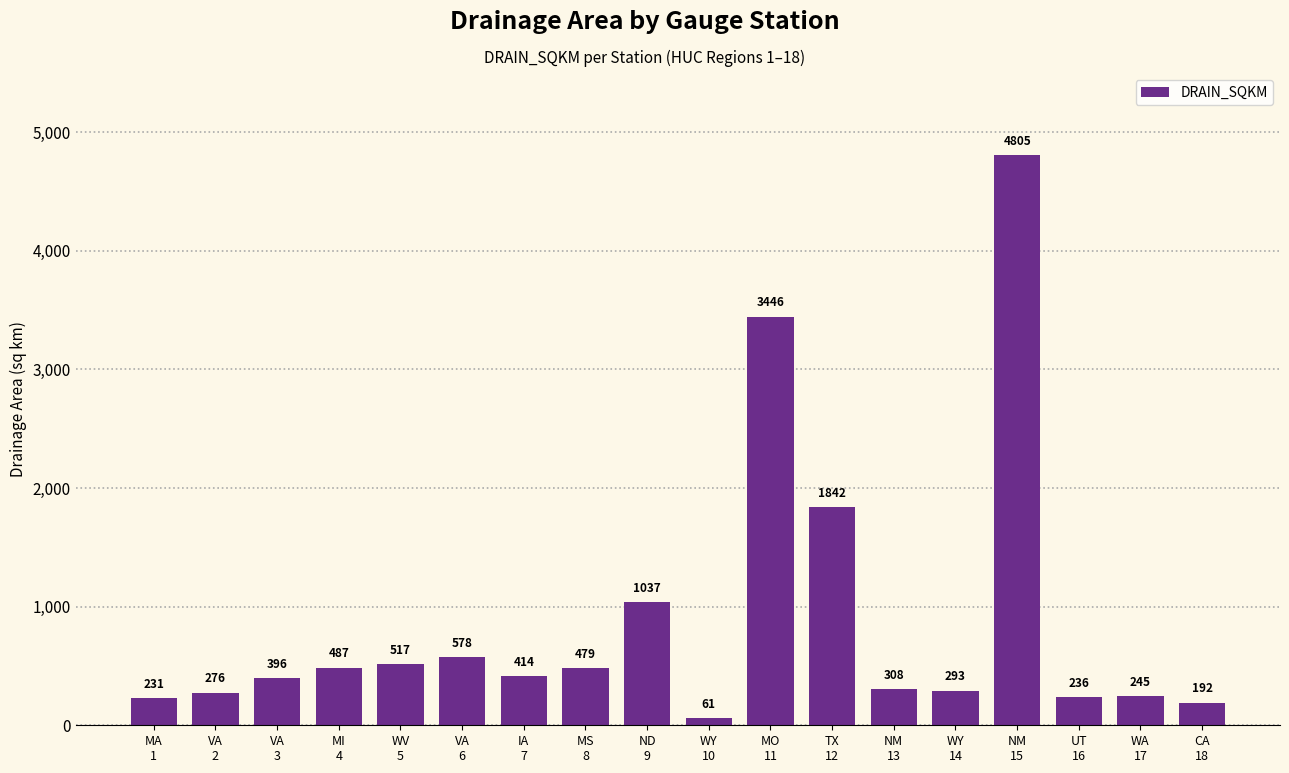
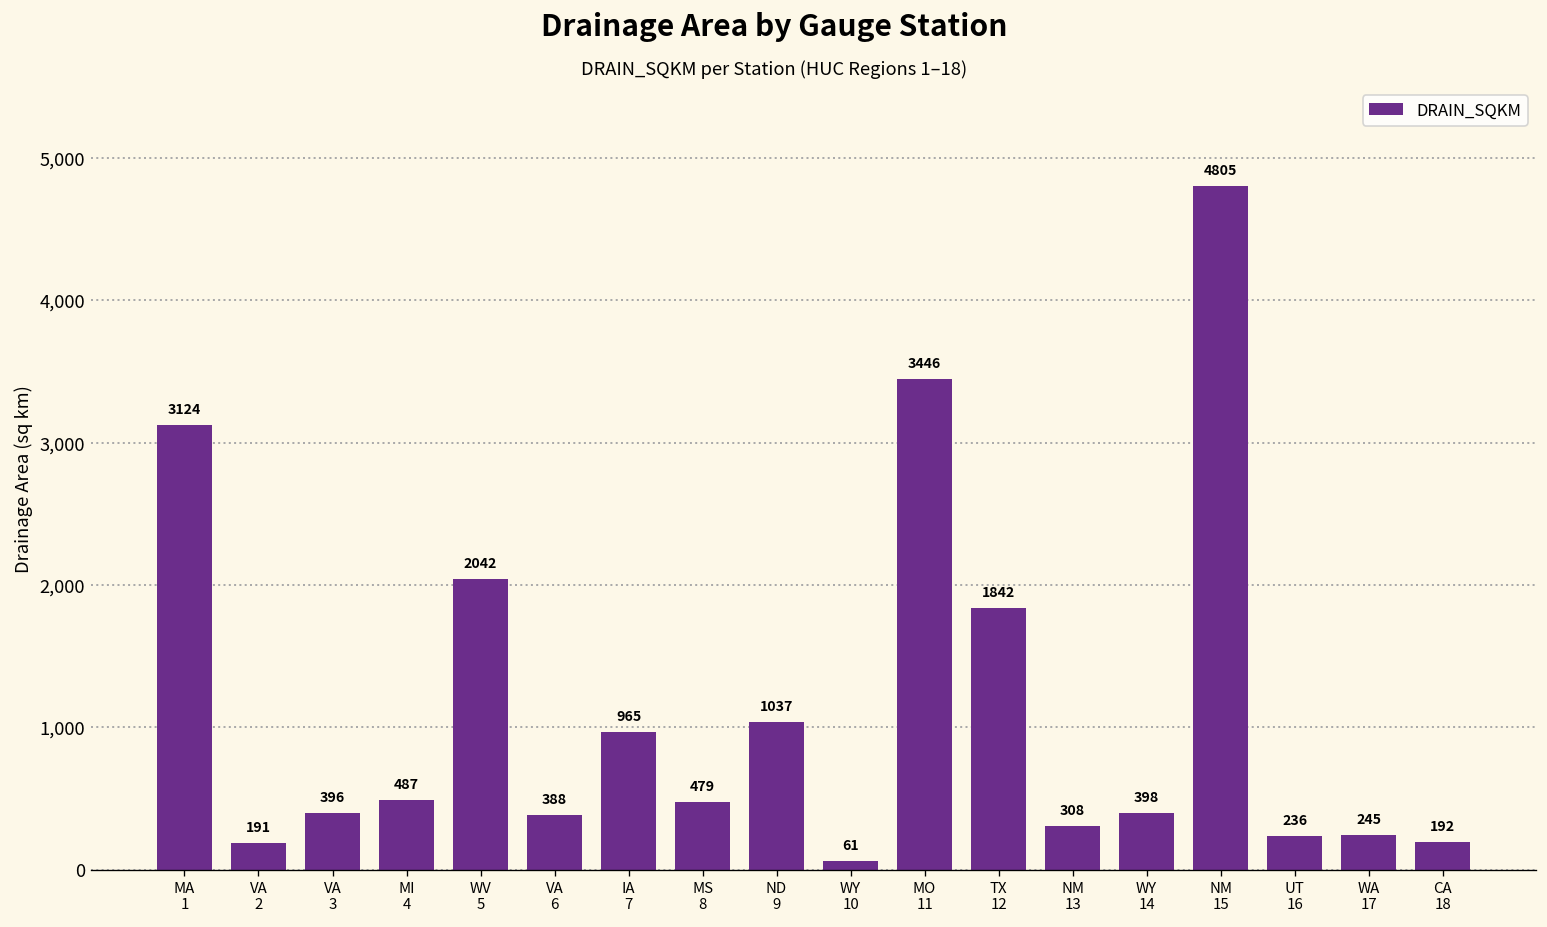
MA 1: 231 -> 3124
VA 2: 276 -> 191
WV 5: 517 -> 2042
VA 6: 578 -> 388
IA 7: 414 -> 965
WY 14: 293 -> 398
